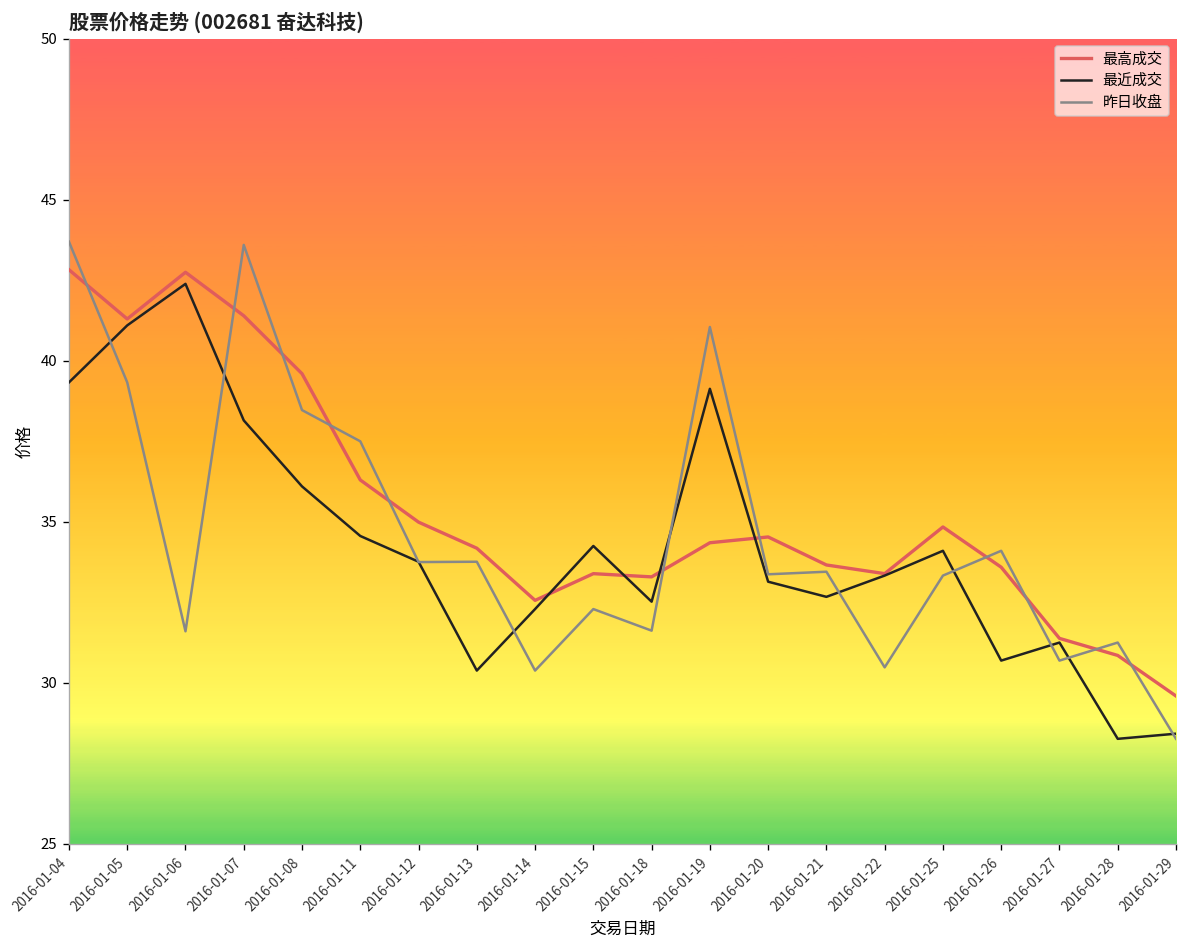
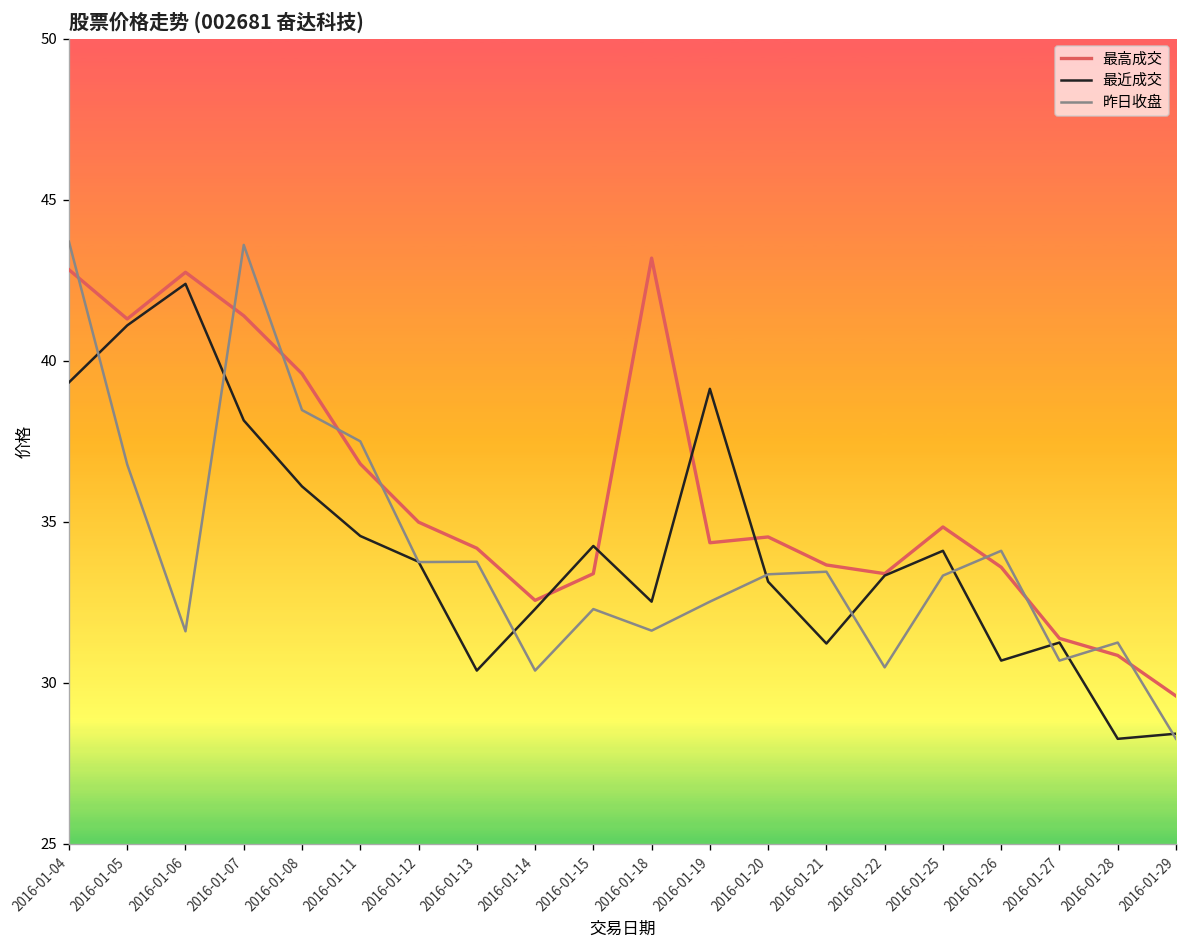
昨日收盘, 2016-01-05: 39.3 -> 36.8
最高成交, 2016-01-11: 36.3 -> 36.8
最高成交, 2016-01-18: 33.3 -> 43.2
昨日收盘, 2016-01-19: 41.1 -> 32.5
最近成交, 2016-01-21: 32.7 -> 31.2
